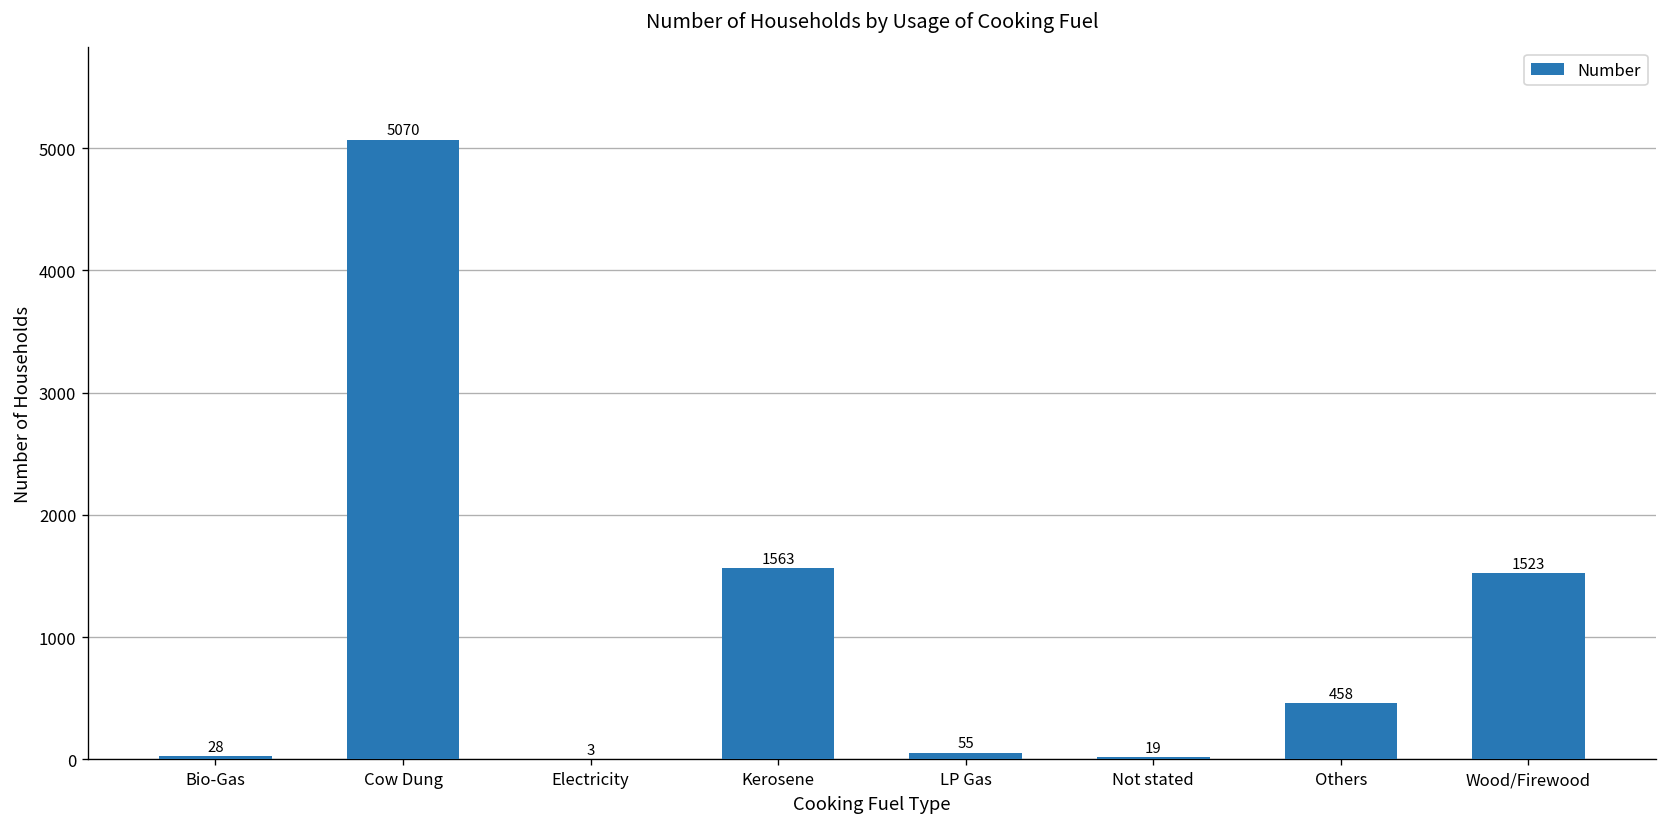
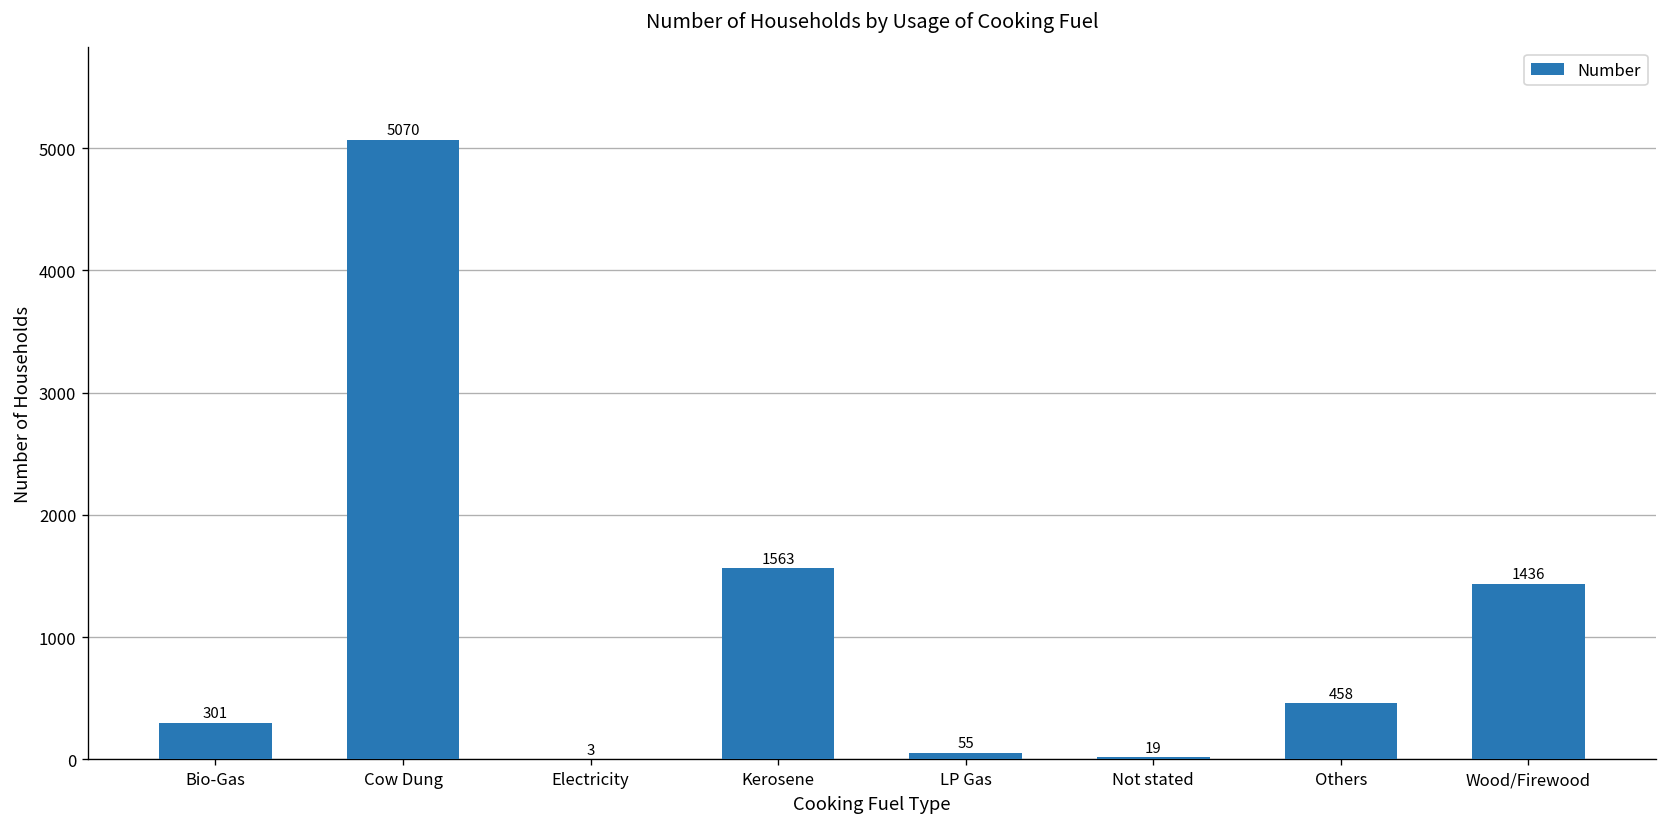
Bio-Gas: 28 -> 301
Wood/Firewood: 1523 -> 1436
